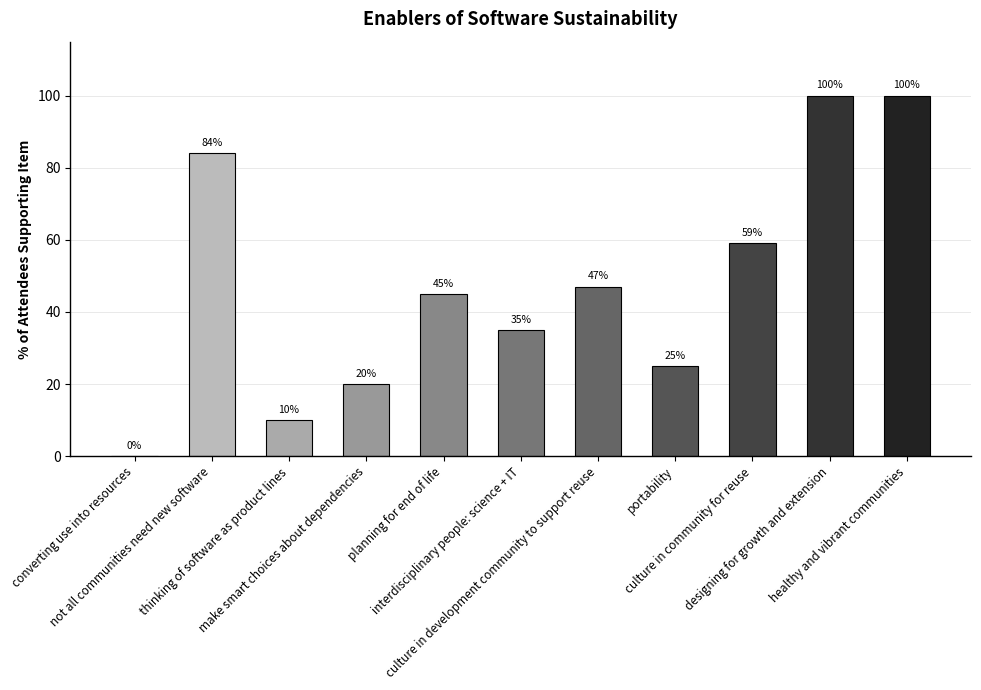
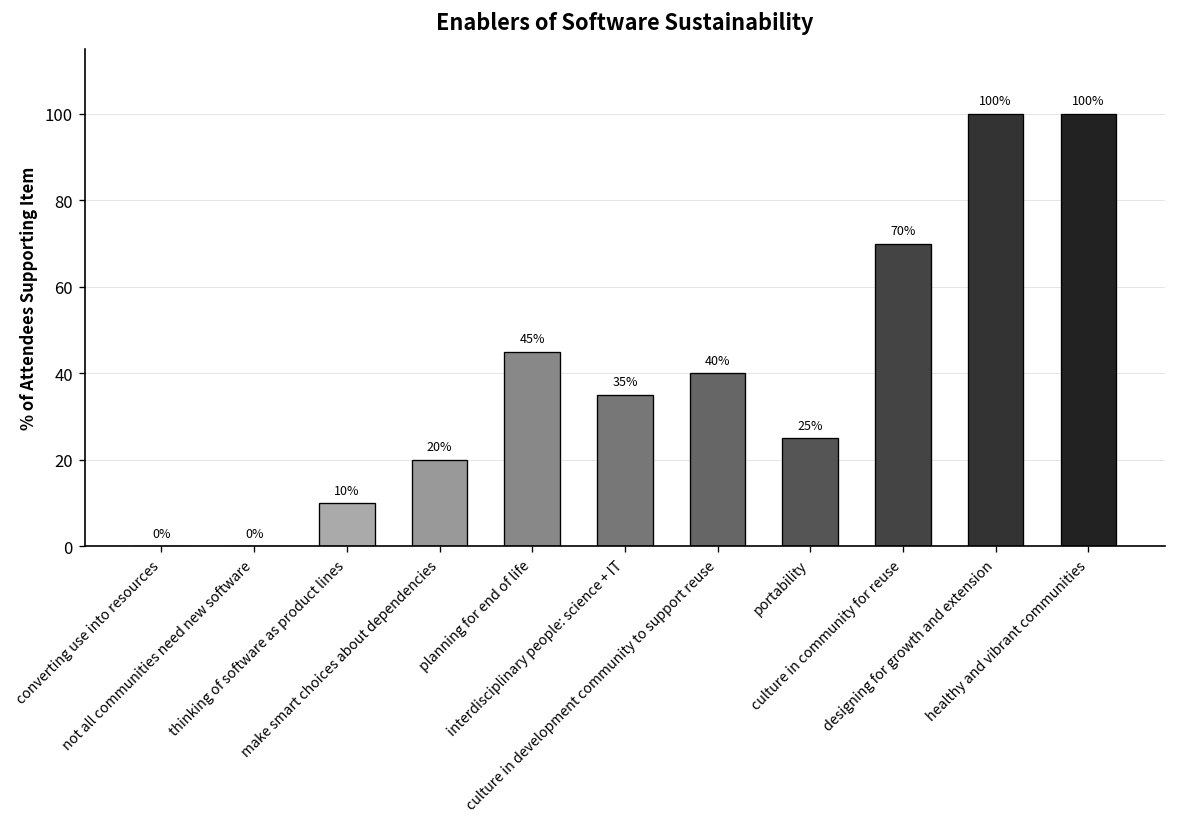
not all communities need new software: 84% -> 0%
culture in development community to support reuse: 47% -> 40%
culture in community for reuse: 59% -> 70%
